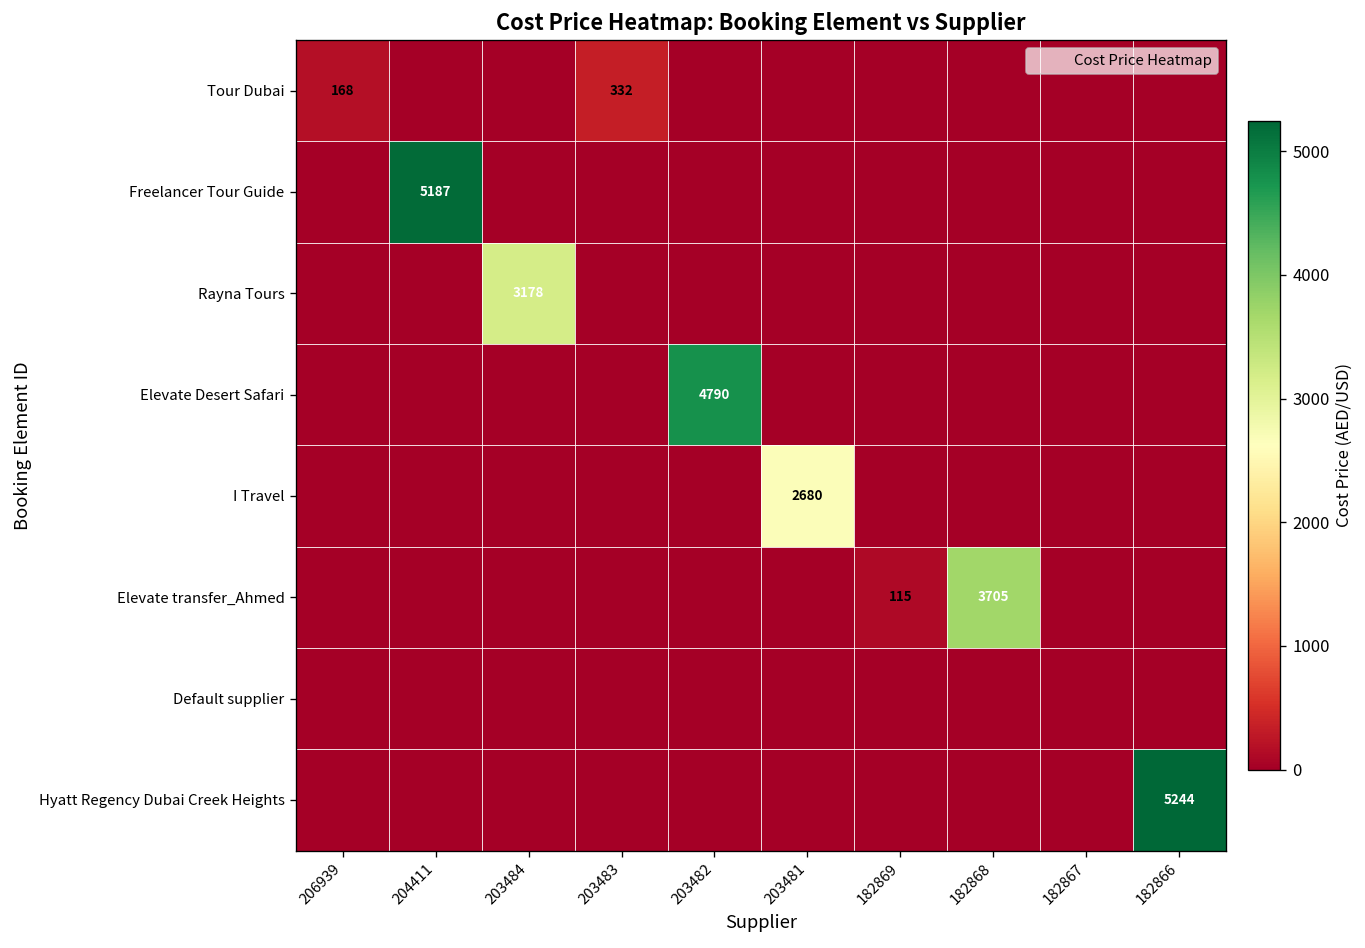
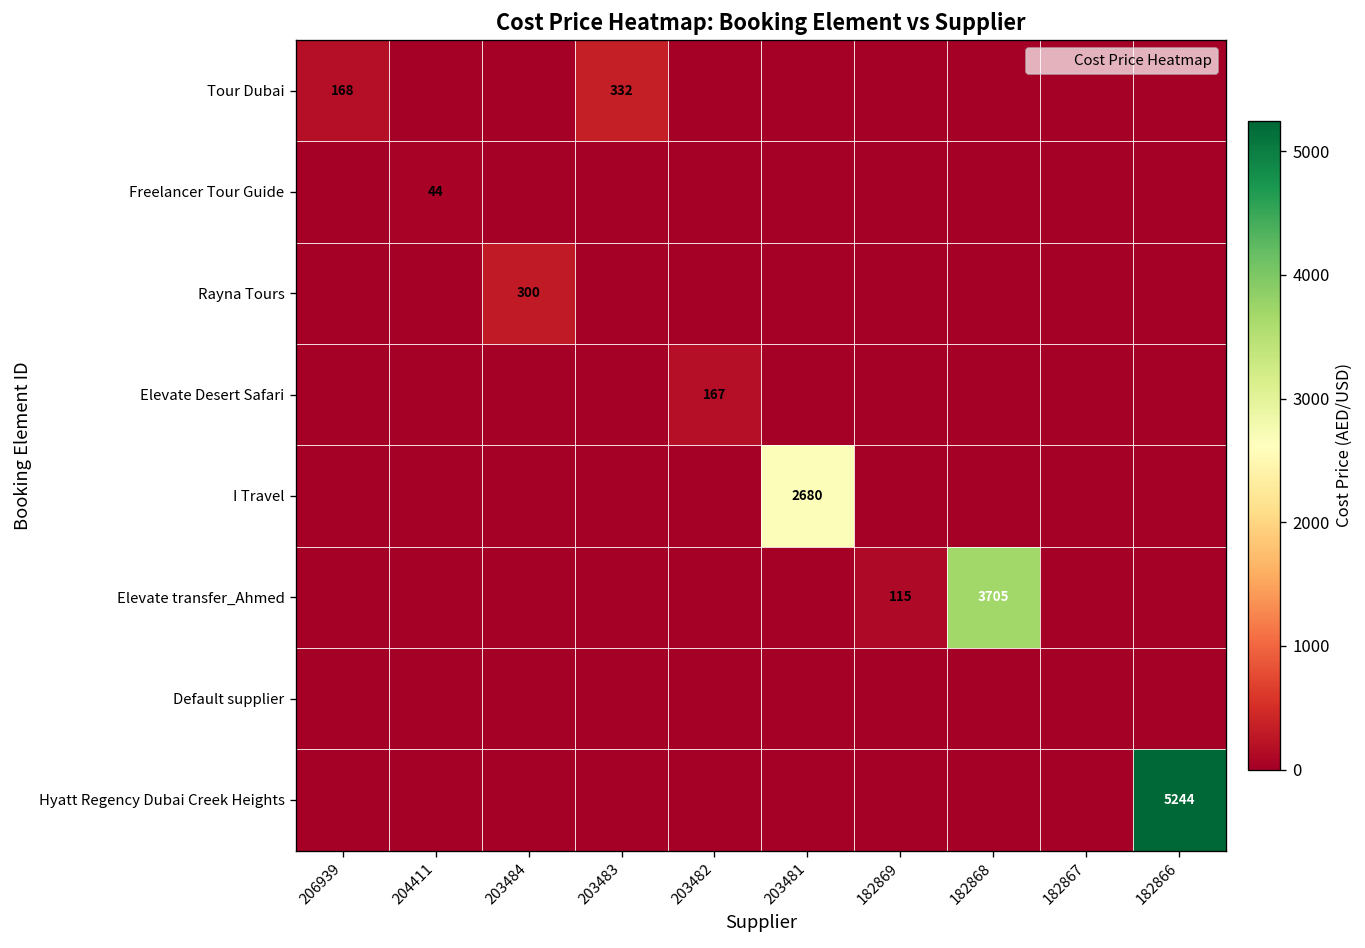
Freelancer Tour Guide, 204411: 5187 -> 44
Rayna Tours, 203484: 3178 -> 300
Elevate Desert Safari, 203482: 4790 -> 167
